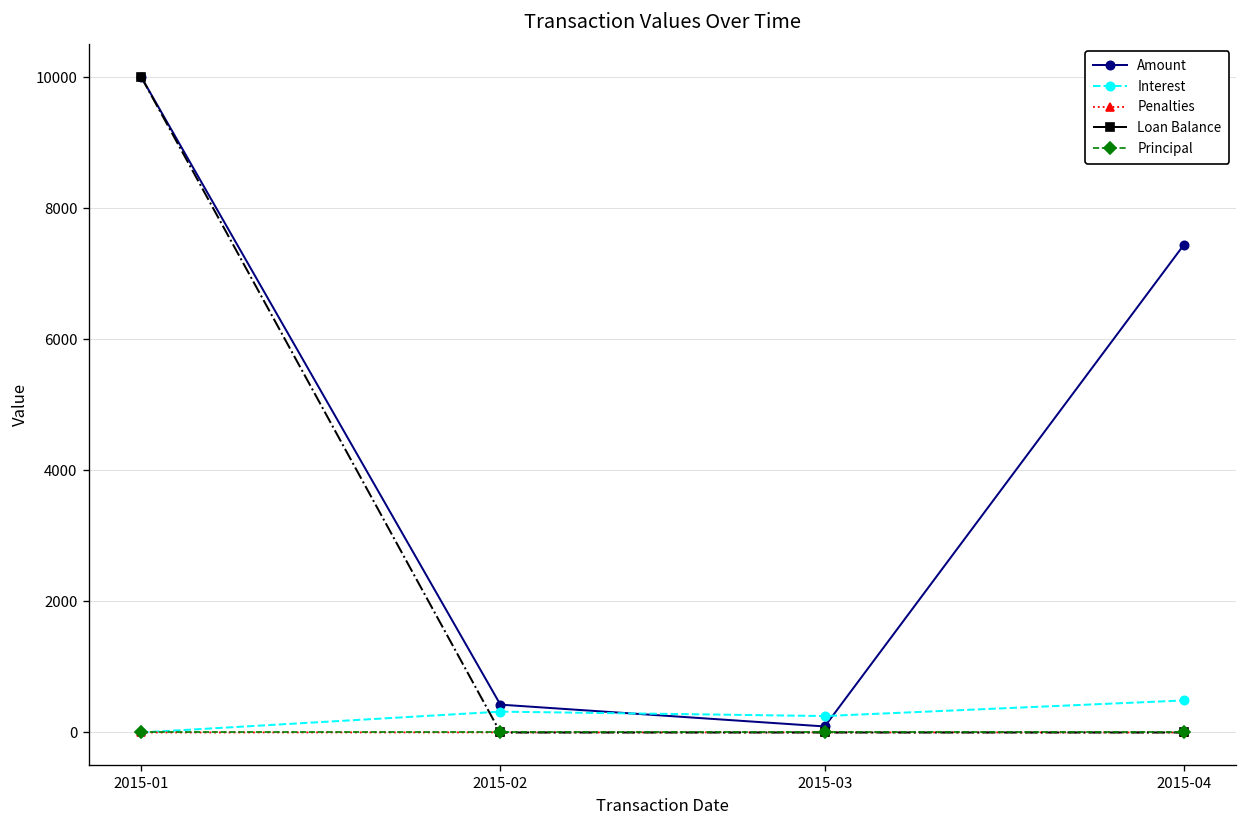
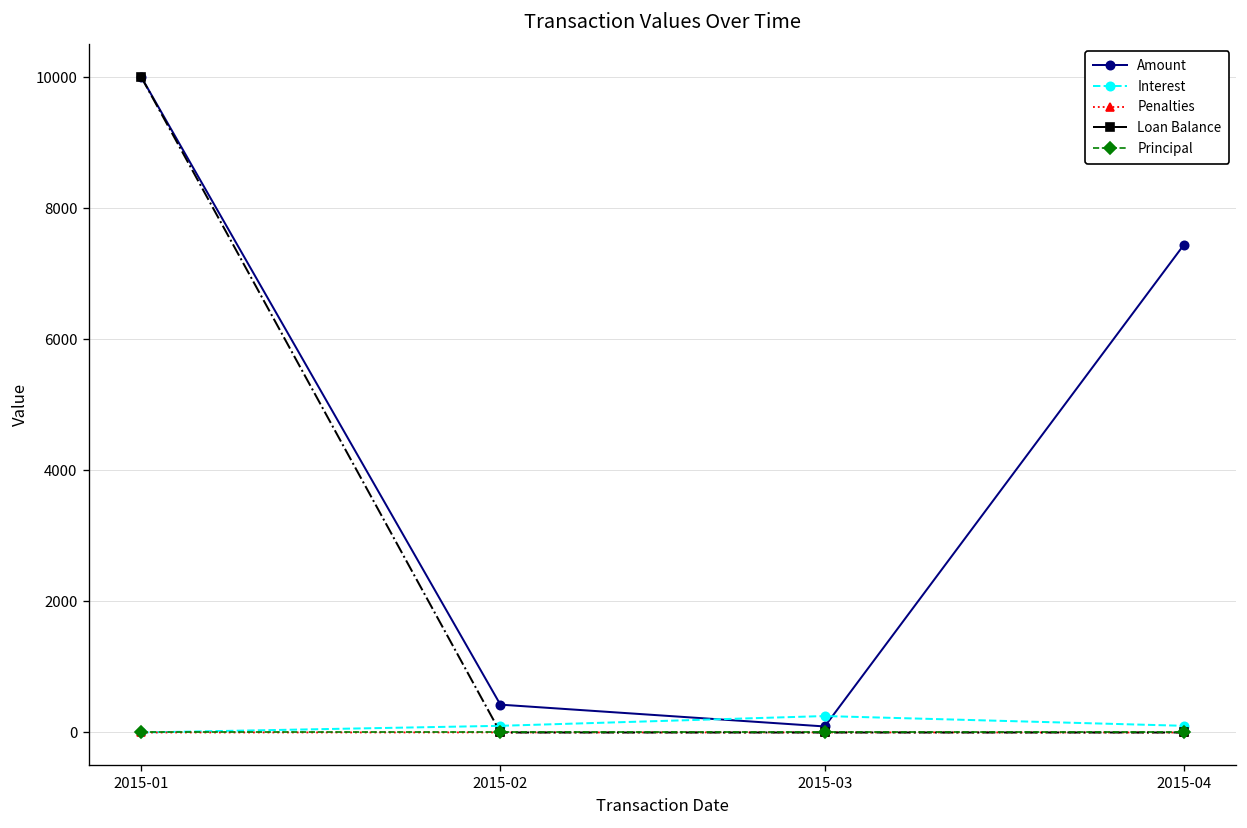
Interest, 2015-02: 300 -> 100
Interest, 2015-04: 500 -> 100
